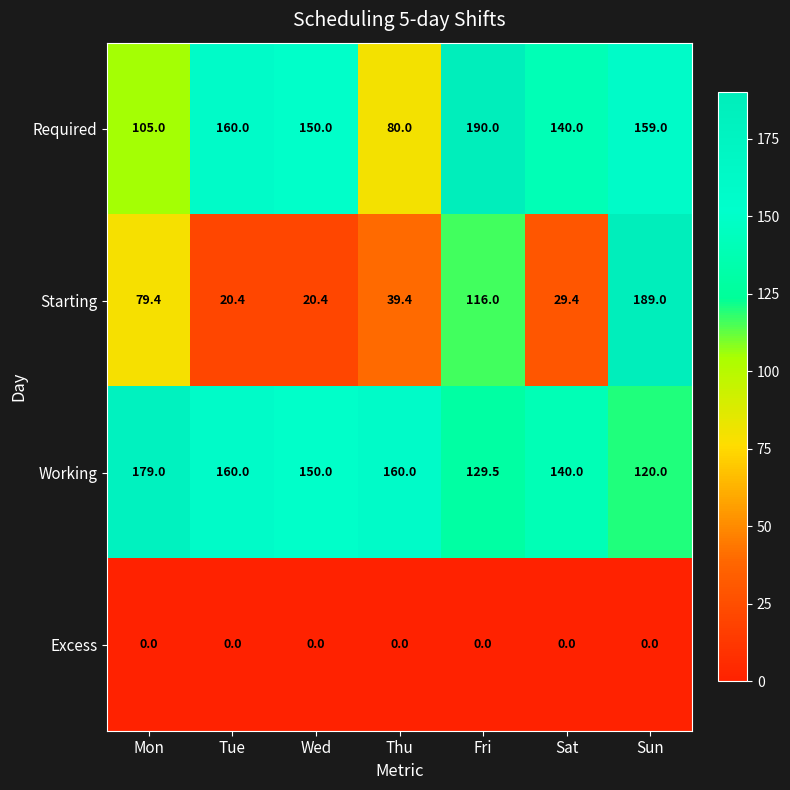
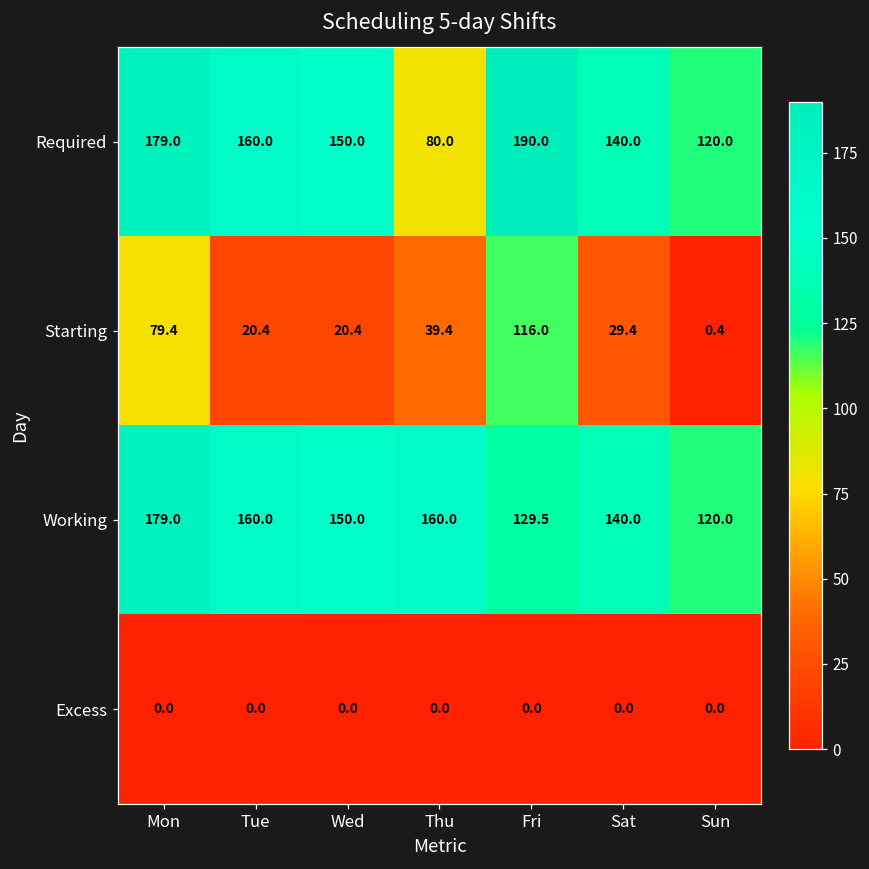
Required, Mon: 105.0 -> 179.0
Required, Sun: 159.0 -> 120.0
Starting, Sun: 189.0 -> 0.4
